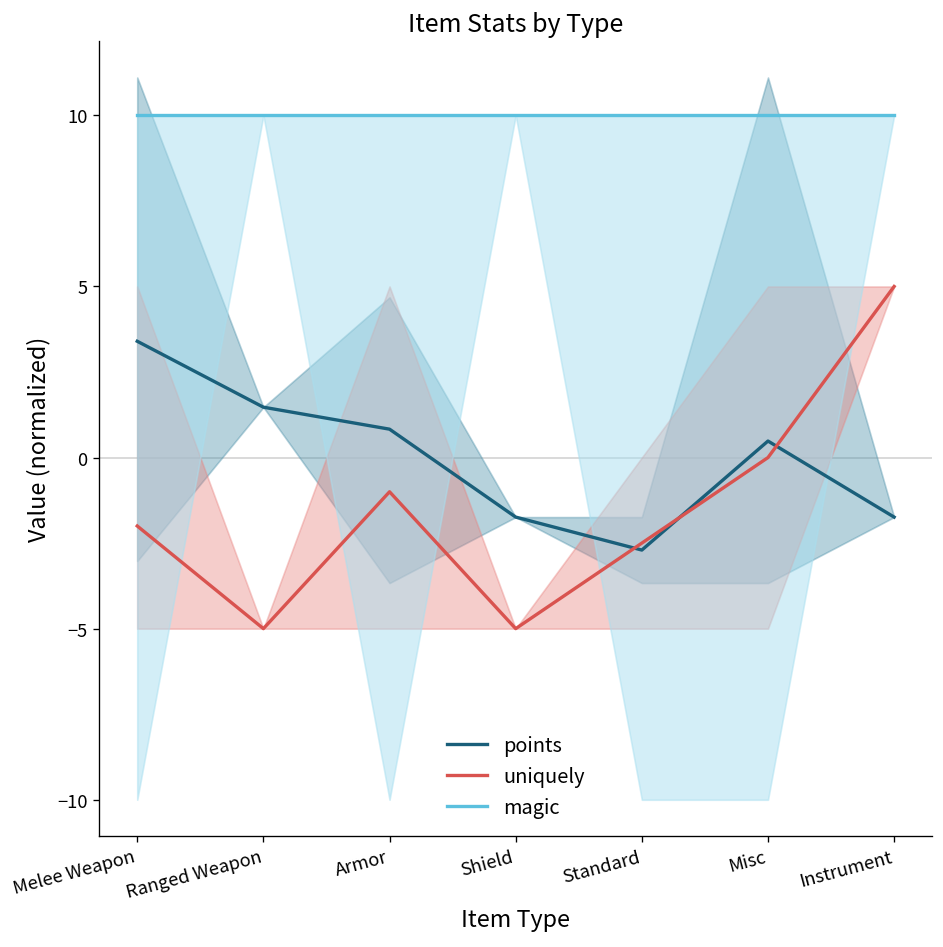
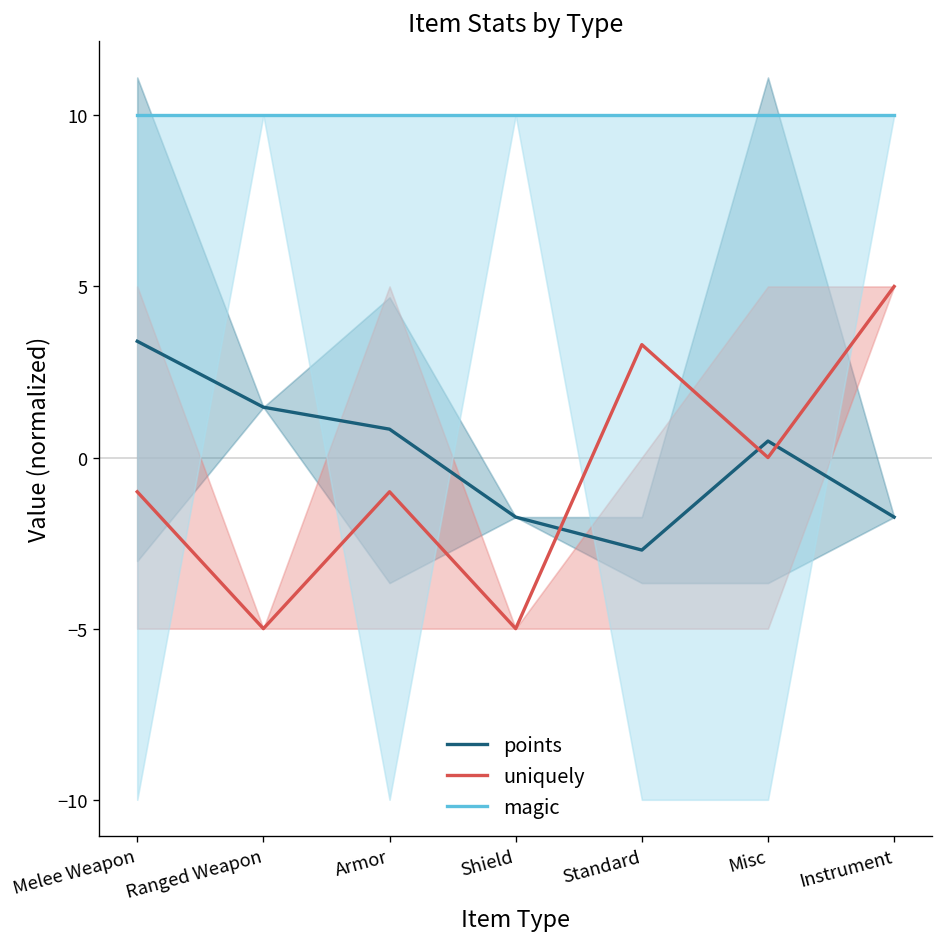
uniquely, Melee Weapon: -2.0 -> -1.0
uniquely, Standard: -2.5 -> 3.3
